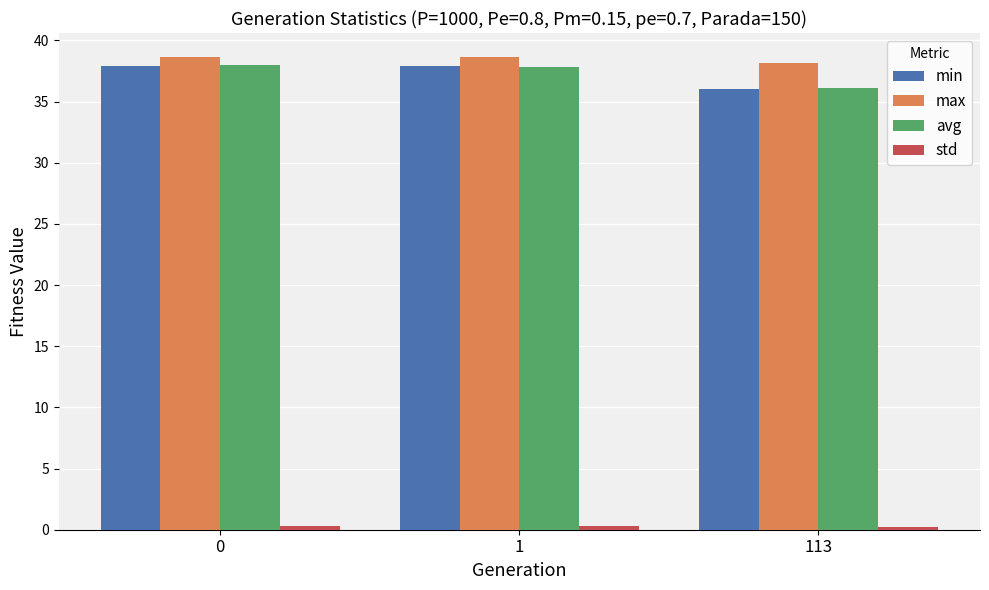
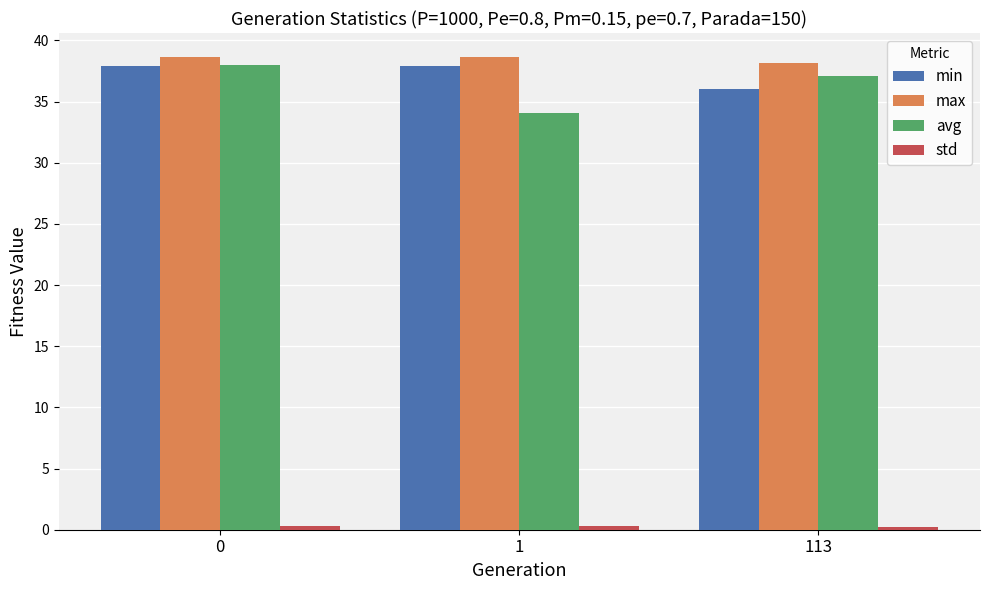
avg, 1: 37.8 -> 34.1
avg, 113: 36.1 -> 37.1
